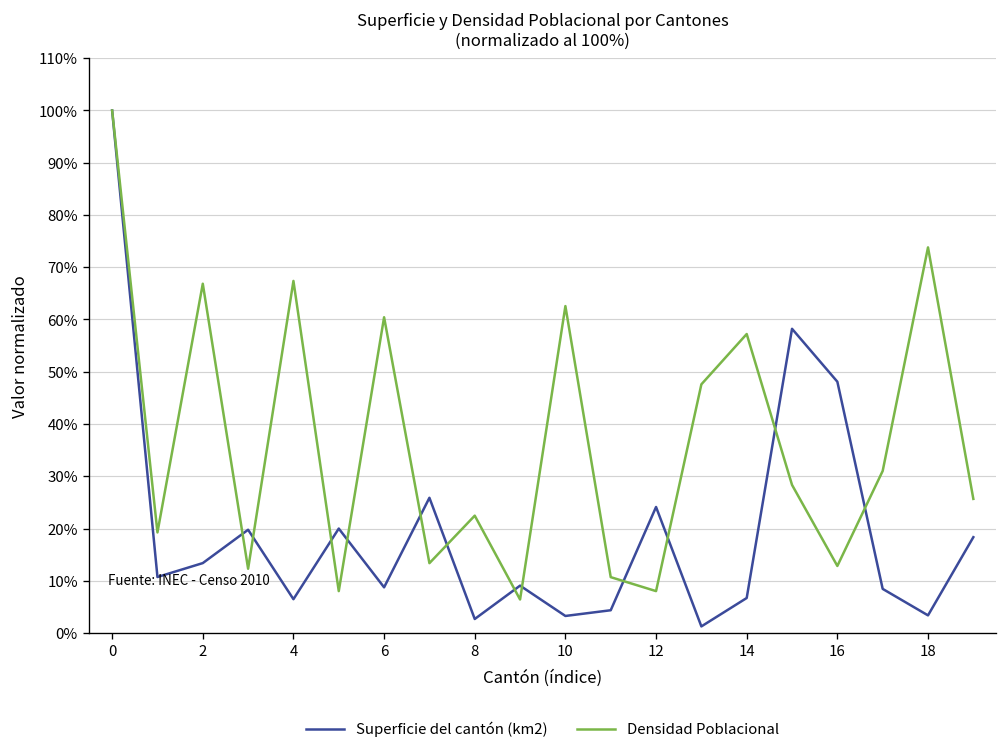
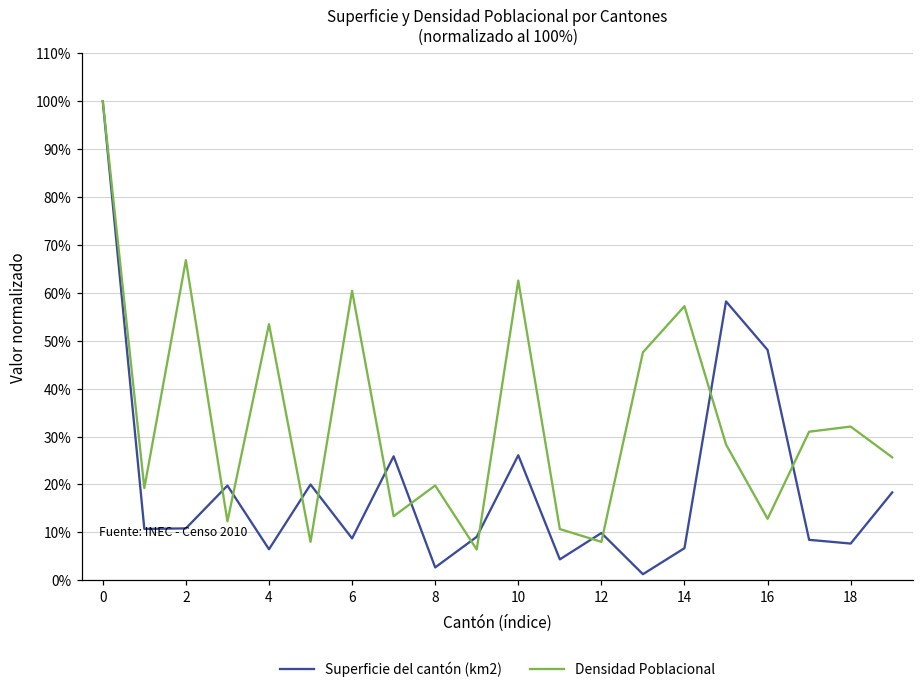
Superficie del cantón (km2), 2: 13% -> 11%
Densidad Poblacional, 4: 67% -> 53%
Densidad Poblacional, 8: 22% -> 20%
Superficie del cantón (km2), 10: 3% -> 26%
Superficie del cantón (km2), 12: 24% -> 10%
Superficie del cantón (km2), 18: 3% -> 8%
Densidad Poblacional, 18: 74% -> 32%
